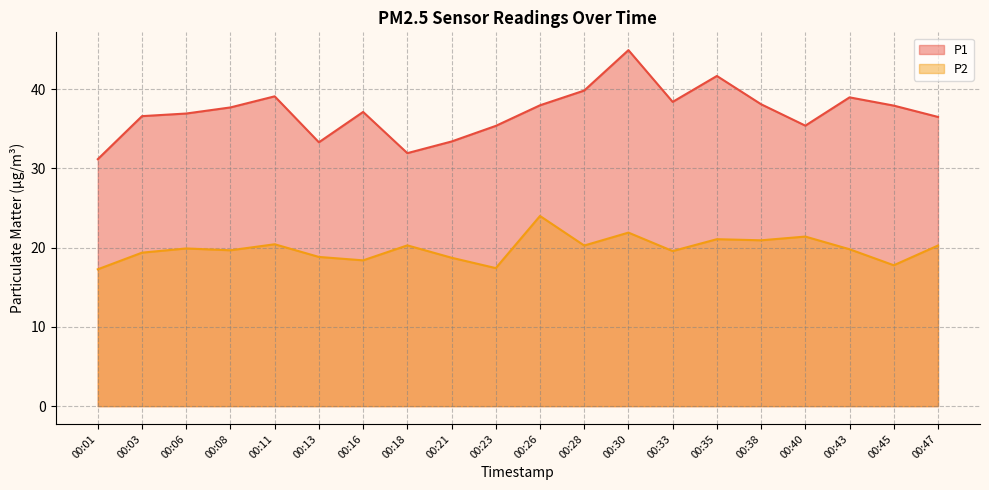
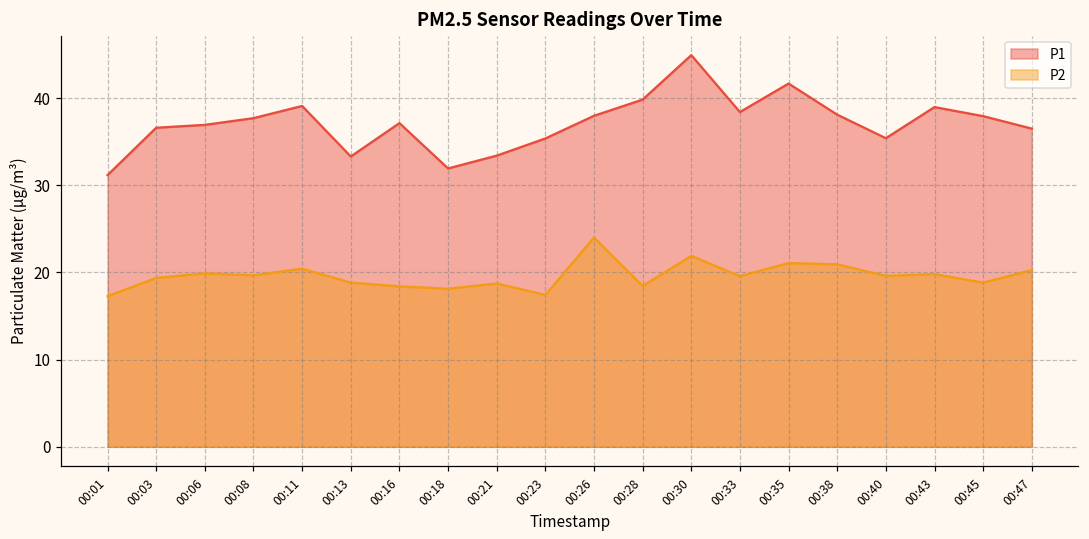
P2, 00:18: 20 -> 18
P2, 00:28: 20 -> 18
P2, 00:40: 21 -> 20
P2, 00:45: 18 -> 19
